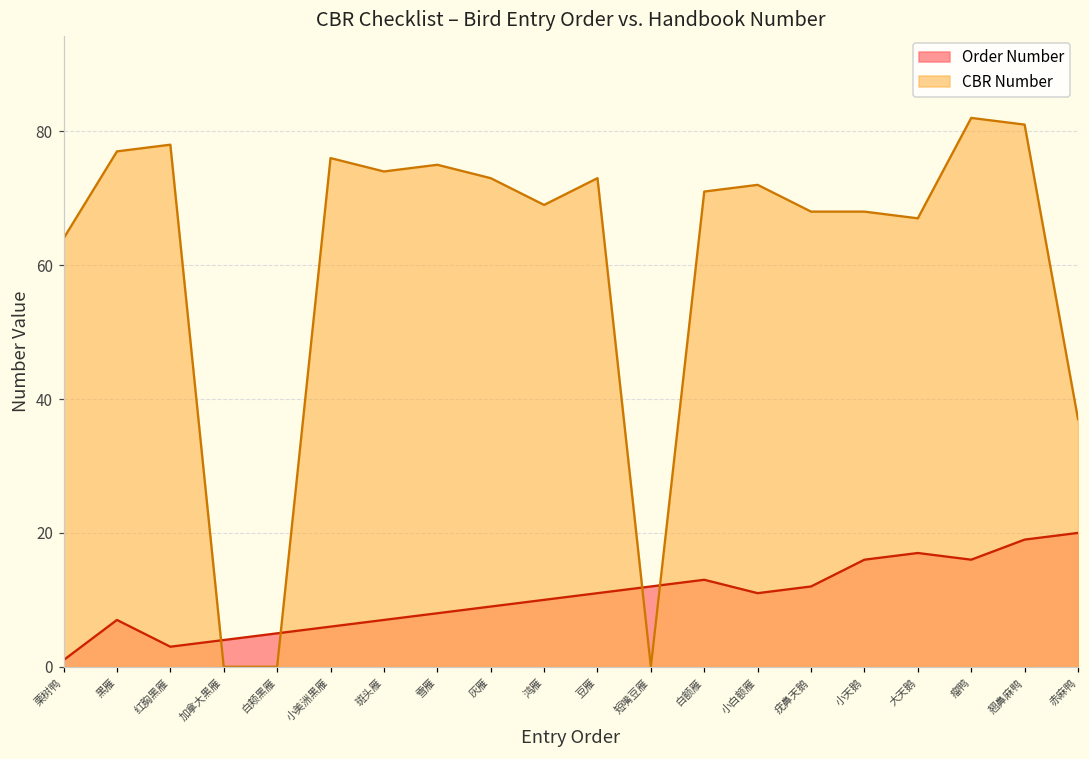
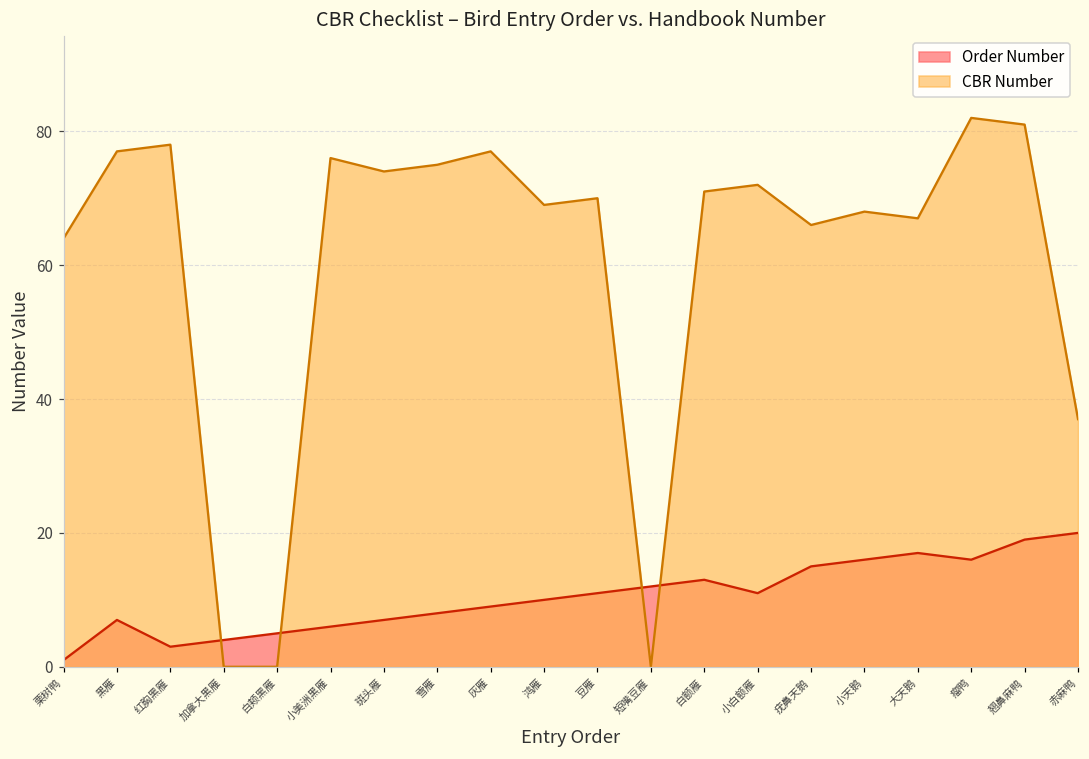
CBR Number, 灰雁: 73 -> 77
CBR Number, 豆雁: 73 -> 70
Order Number, 疣鼻天鹅: 12 -> 15
CBR Number, 疣鼻天鹅: 68 -> 66
